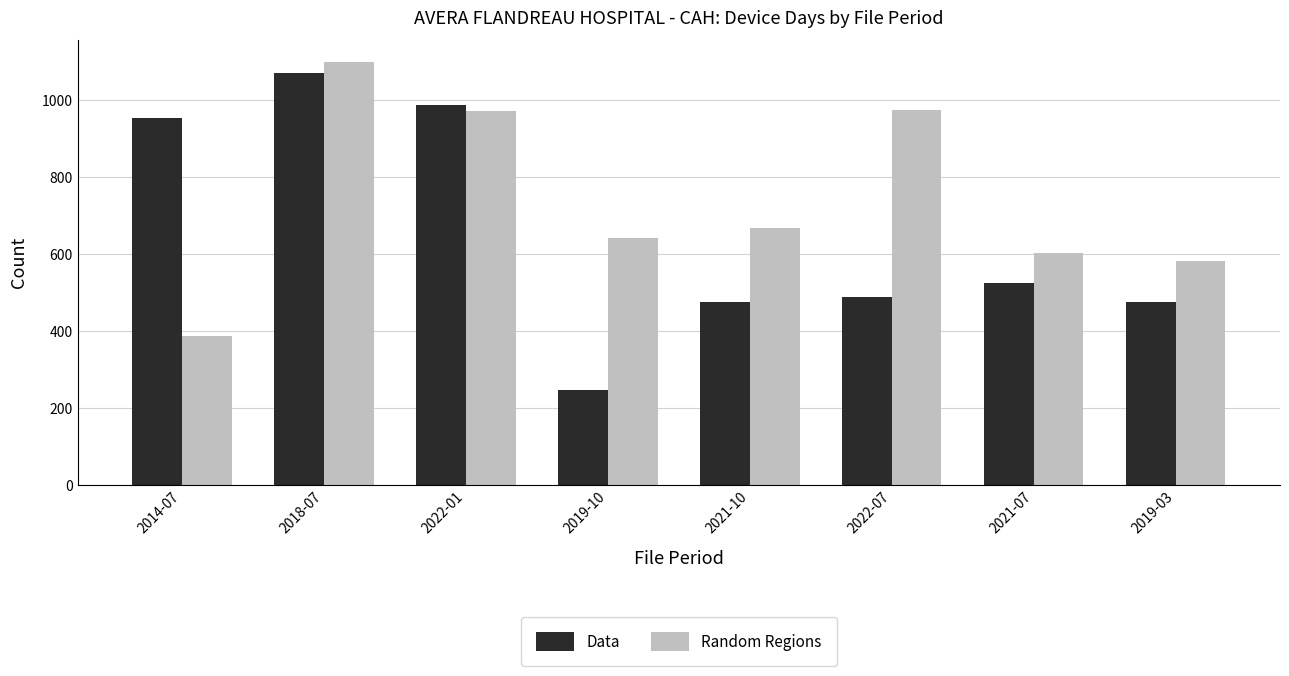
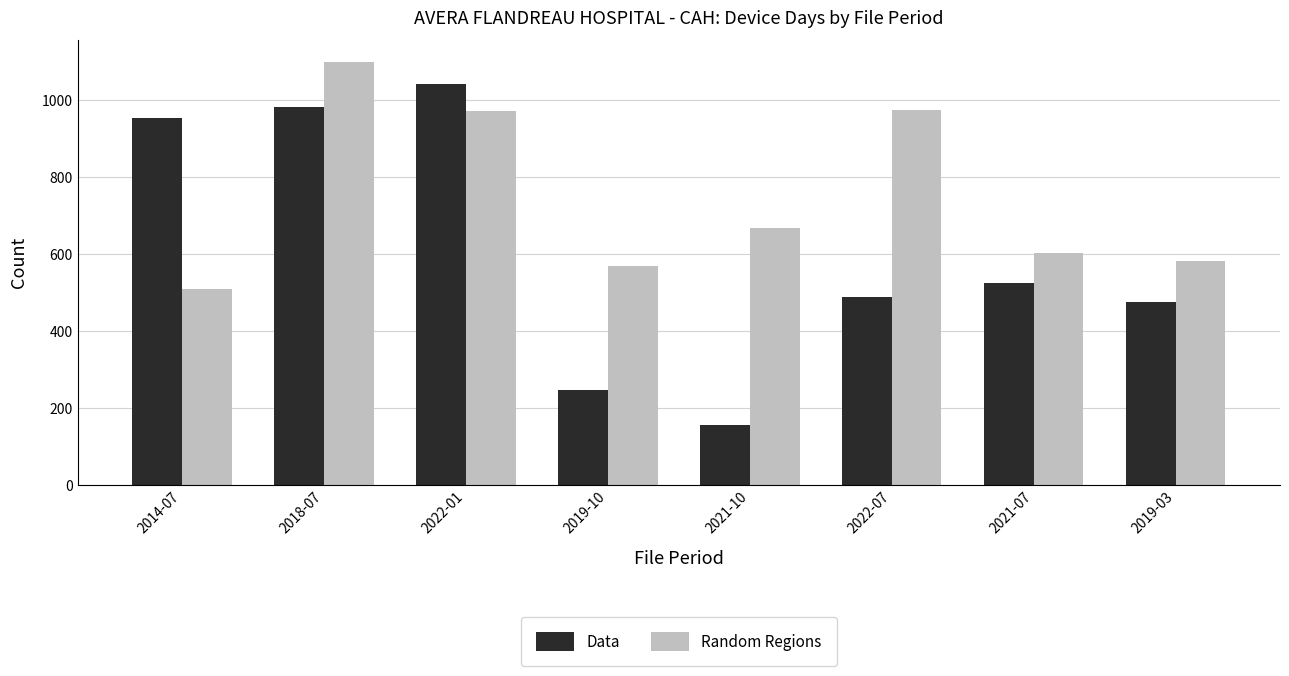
Random Regions, 2014-07: 390 -> 510
Data, 2018-07: 1070 -> 980
Data, 2022-01: 990 -> 1040
Random Regions, 2019-10: 640 -> 570
Data, 2021-10: 480 -> 160
